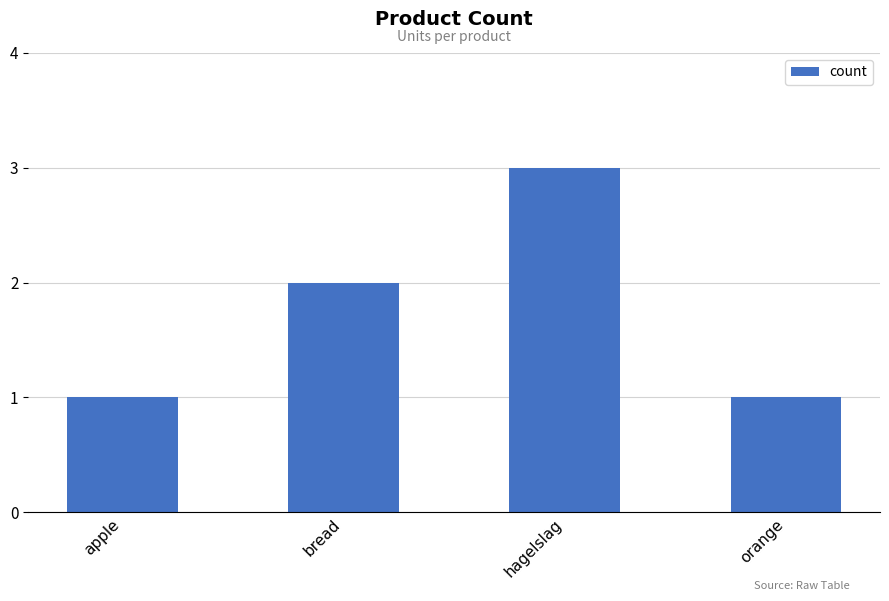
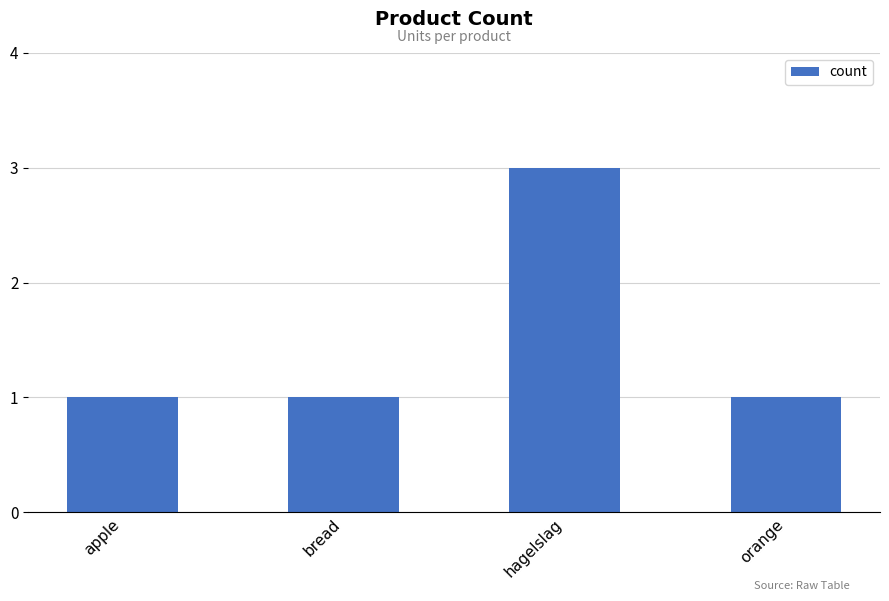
bread: 2 -> 1
